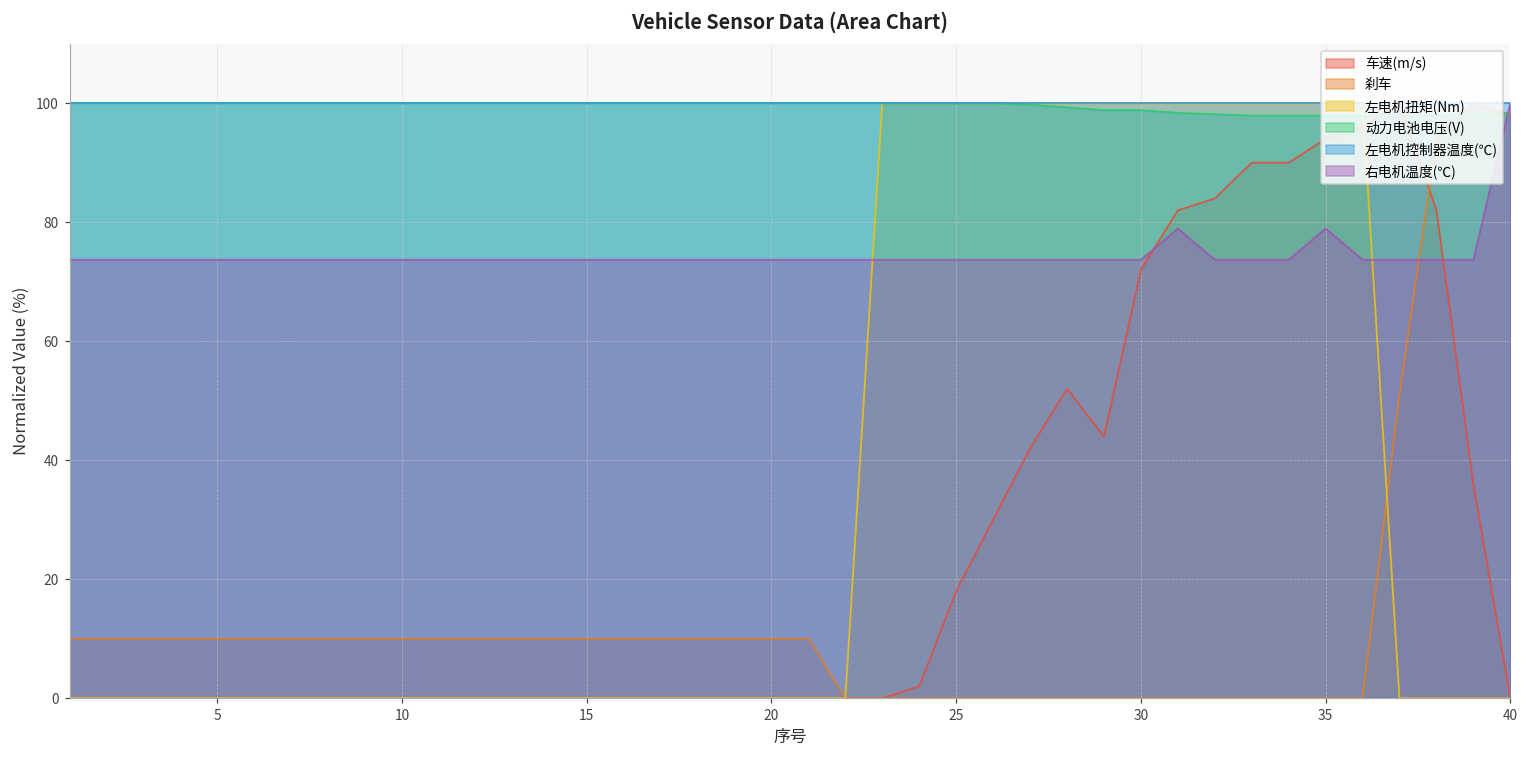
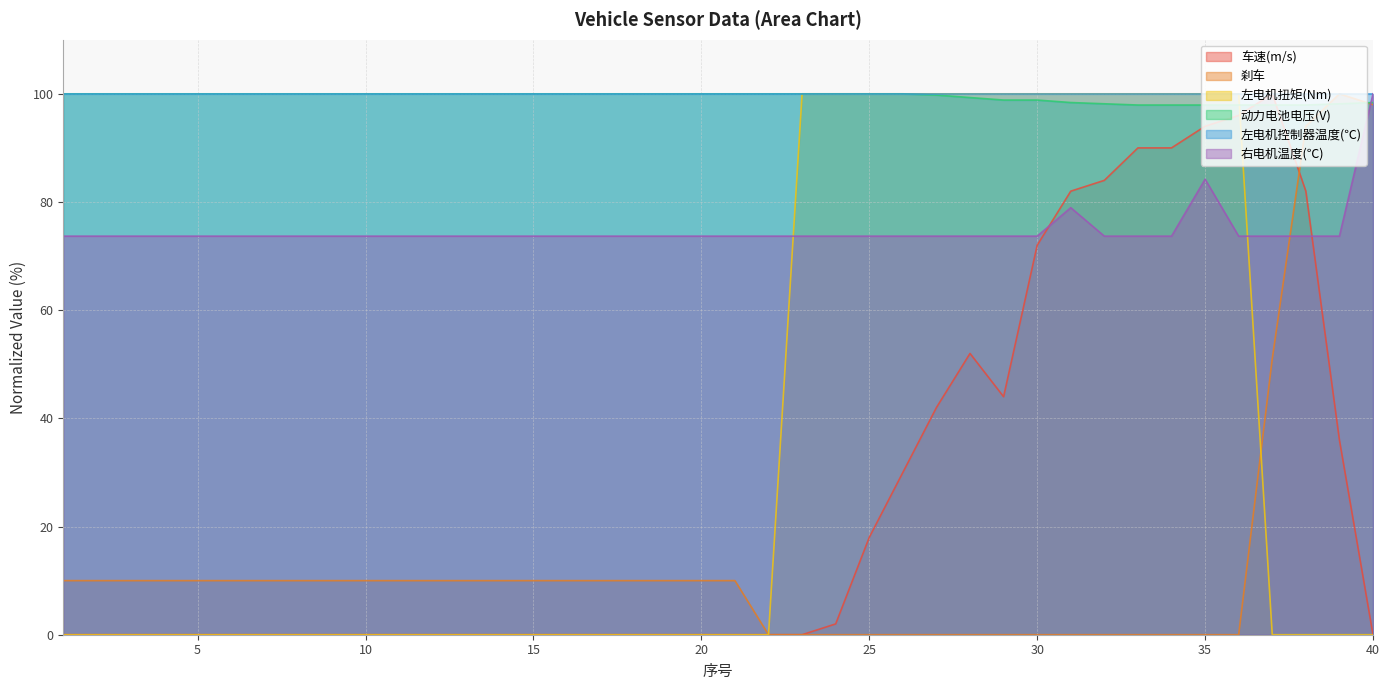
右电机温度(℃), 35: 79 -> 84
